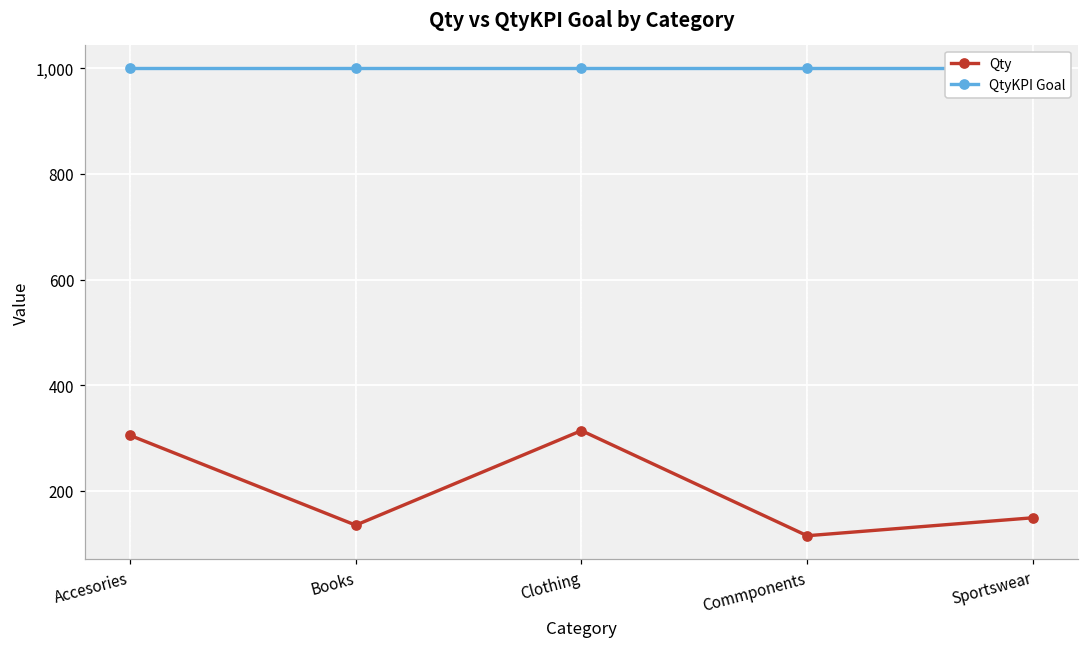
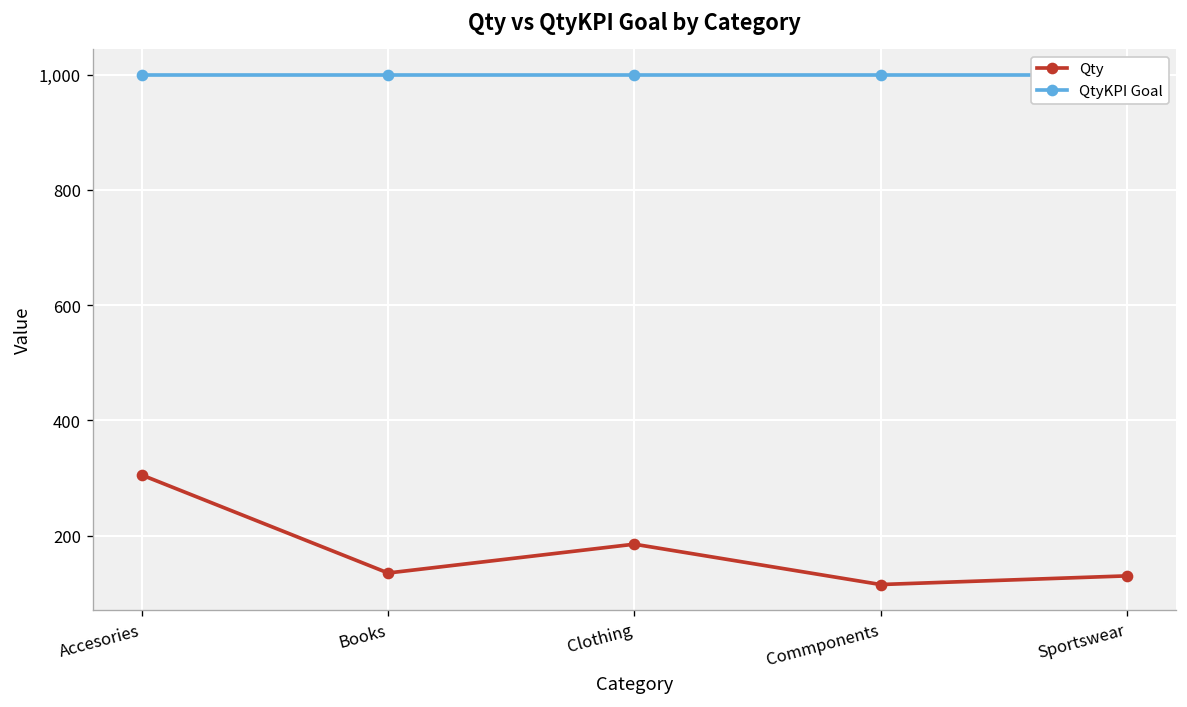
Qty, Clothing: 310 -> 190
Qty, Sportswear: 150 -> 130
